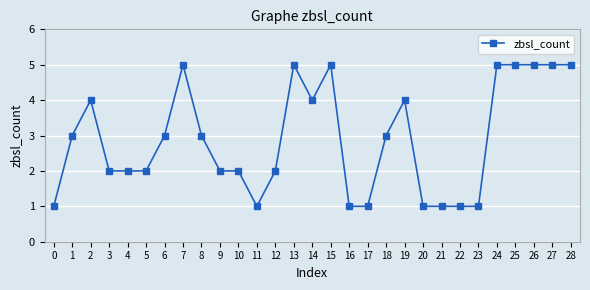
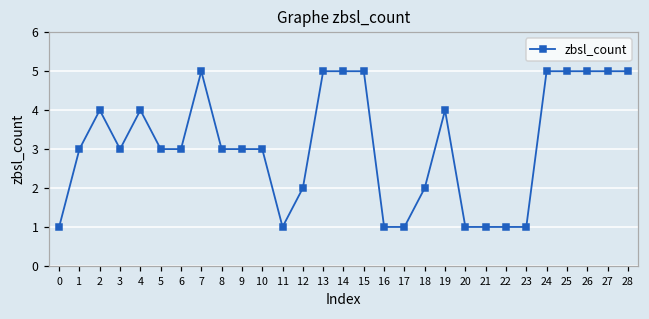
3: 2 -> 3
4: 2 -> 4
5: 2 -> 3
9: 2 -> 3
10: 2 -> 3
14: 4 -> 5
18: 3 -> 2
